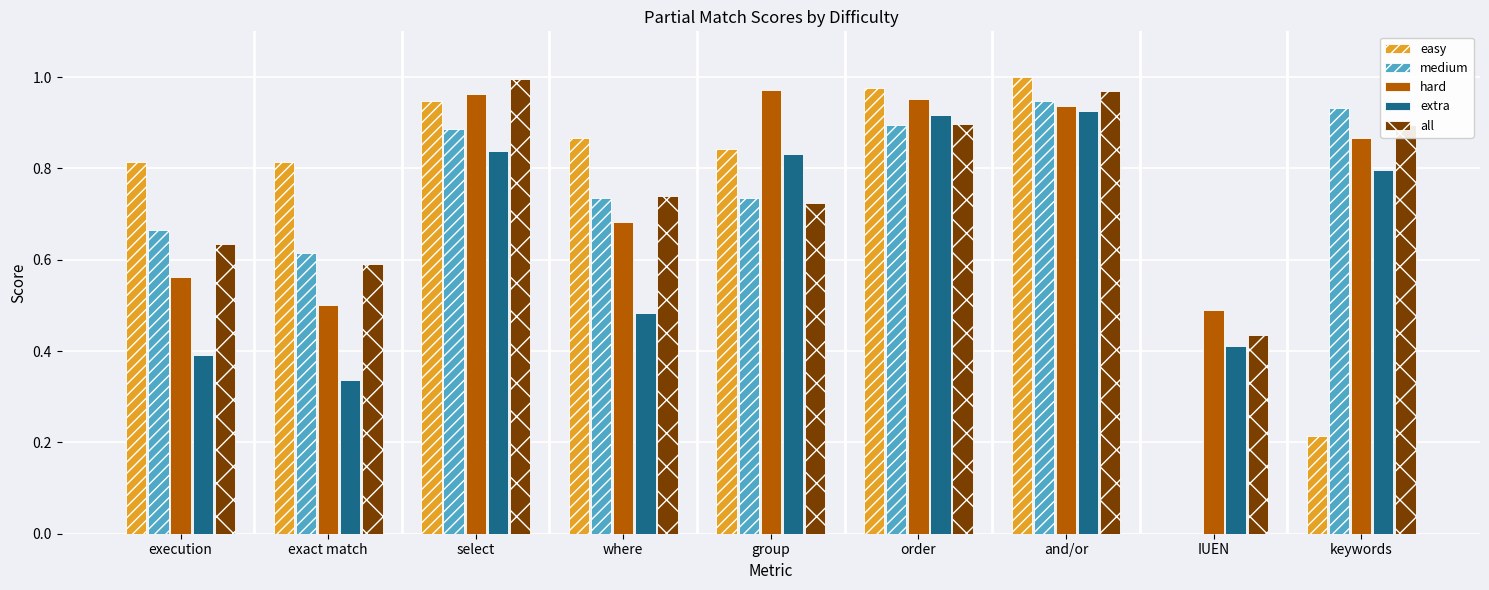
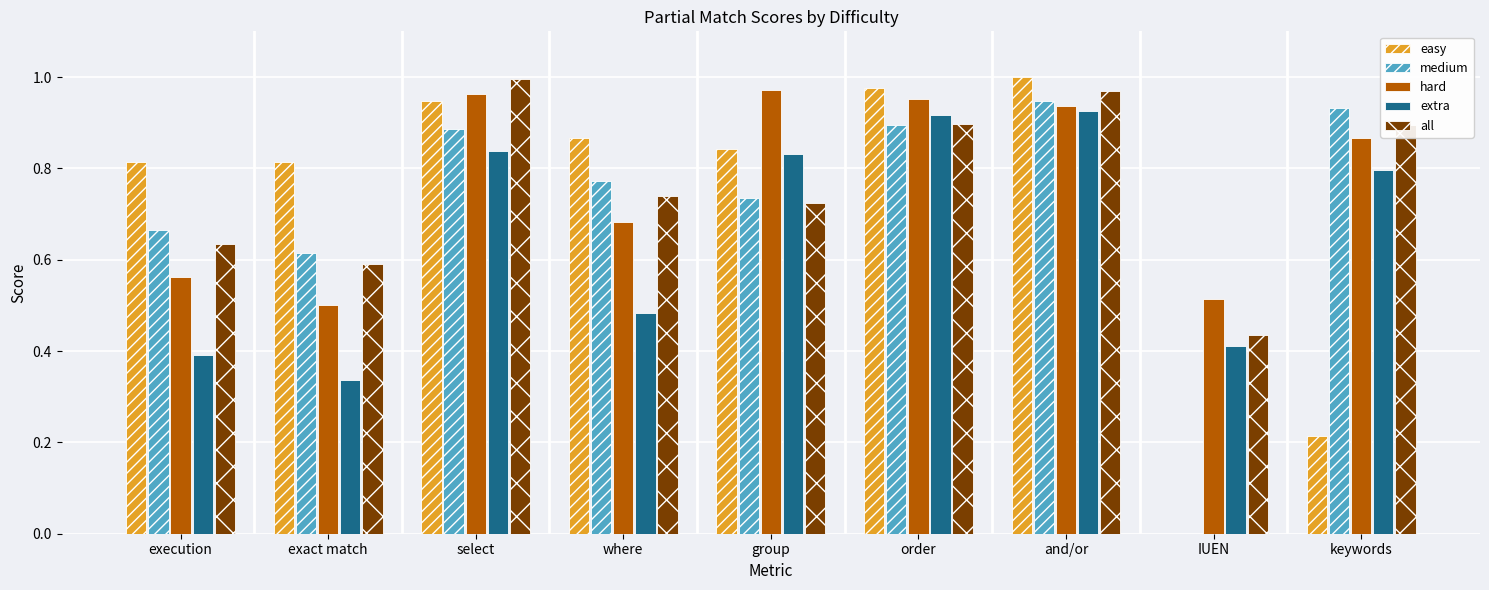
medium, where: 0.74 -> 0.77
hard, IUEN: 0.49 -> 0.52
